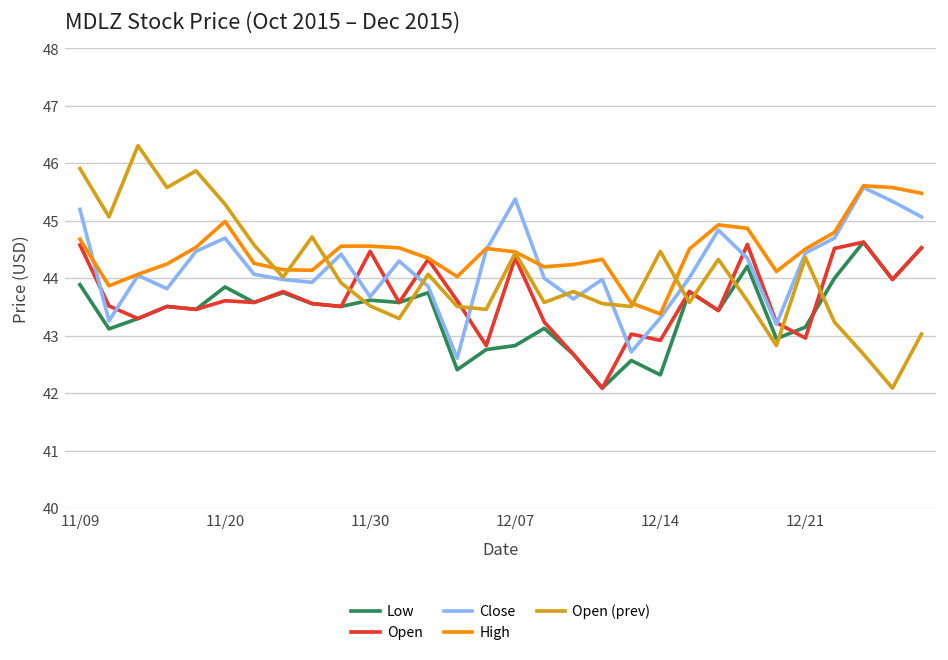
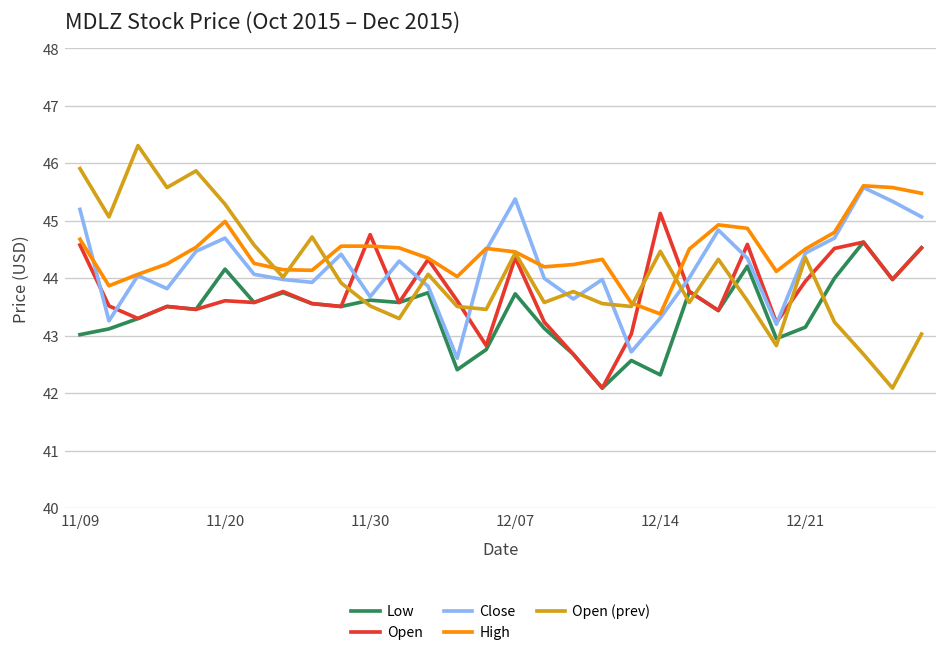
Low, 11/09: 43.9 -> 43.0
Low, 11/20: 43.9 -> 44.2
Open, 11/30: 44.5 -> 44.8
Low, 12/07: 42.8 -> 43.7
Open, 12/14: 42.9 -> 45.1
Open, 12/21: 43.0 -> 44.0
